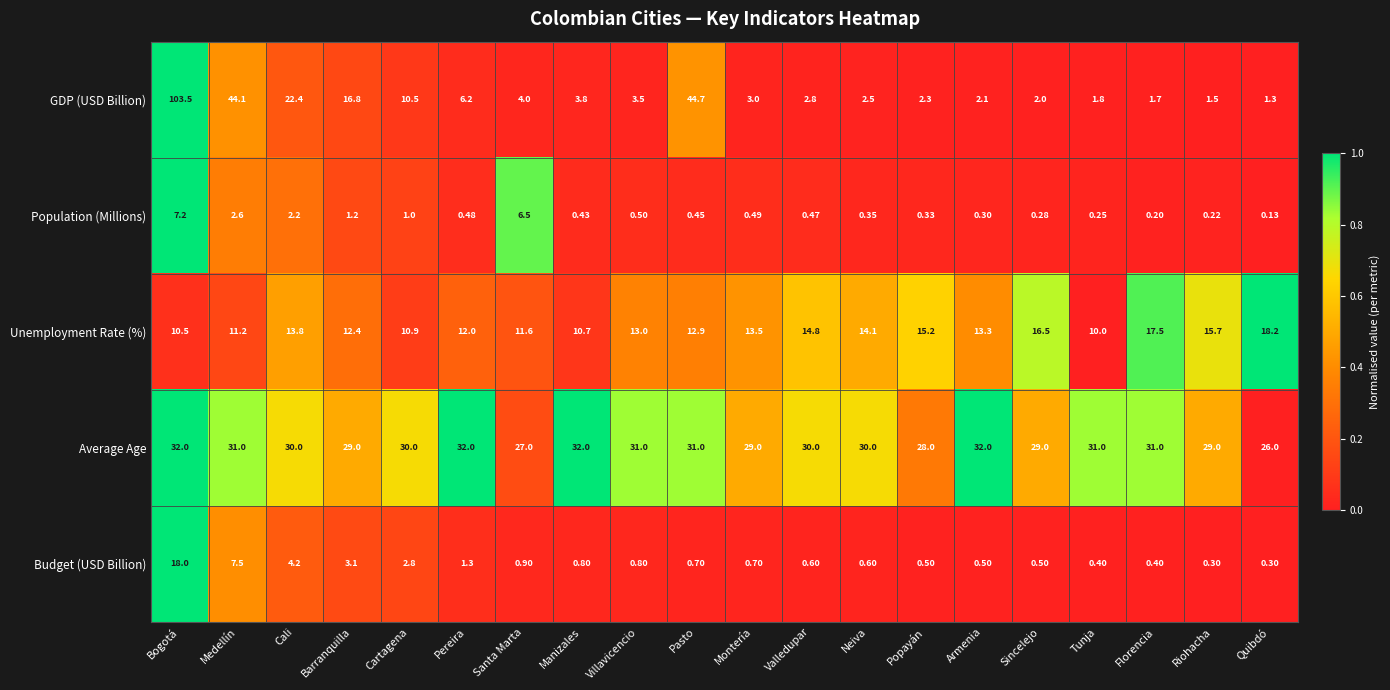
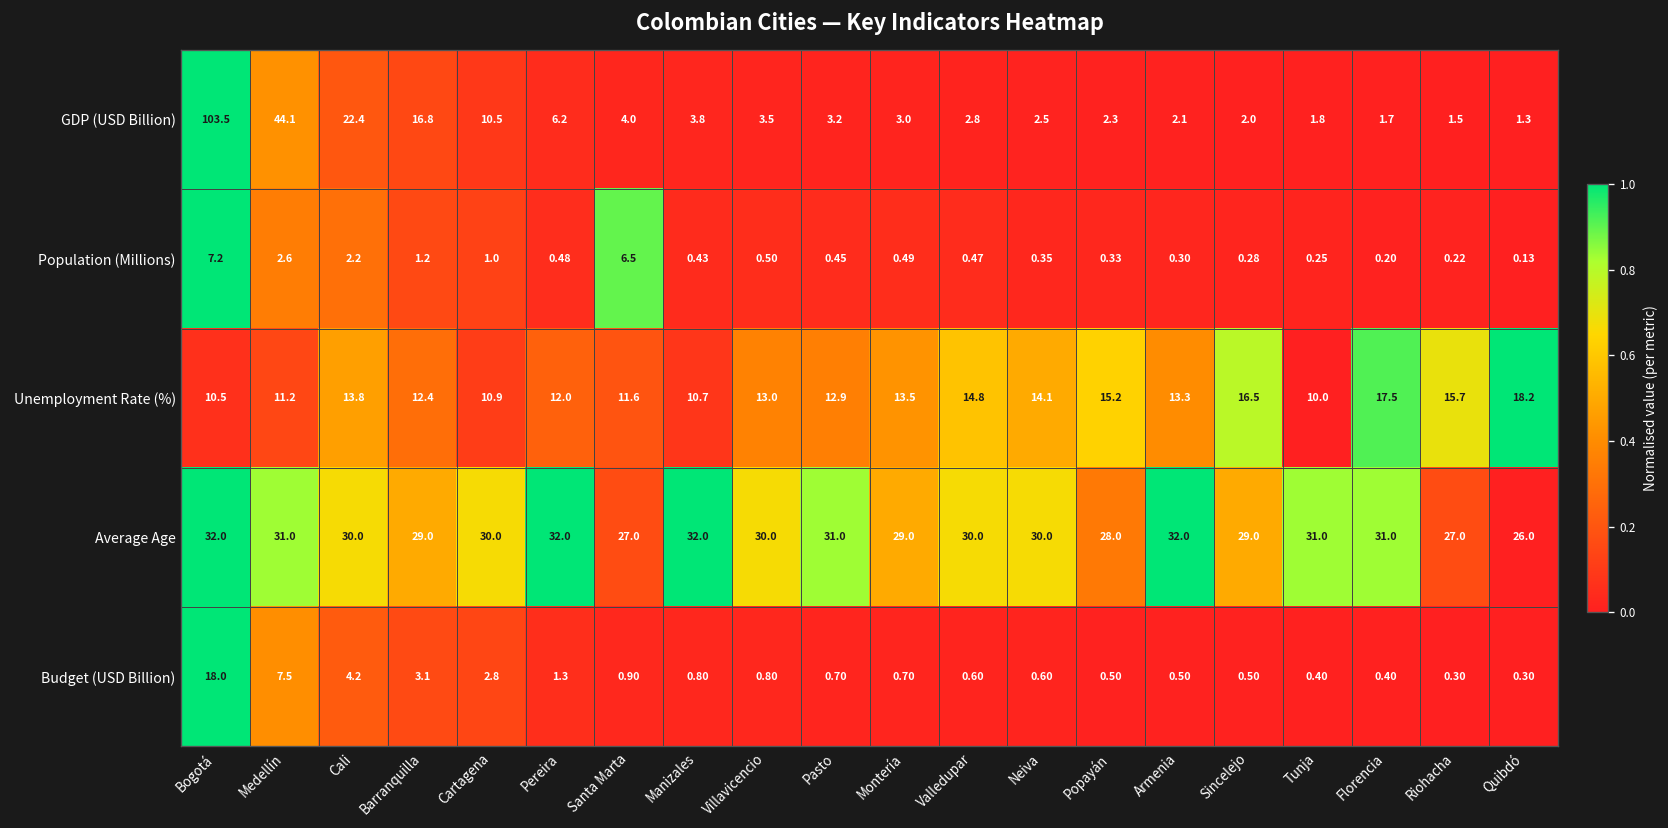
GDP (USD Billion), Pasto: 44.7 -> 3.2
Average Age, Villavicencio: 31.0 -> 30.0
Average Age, Riohacha: 29.0 -> 27.0
